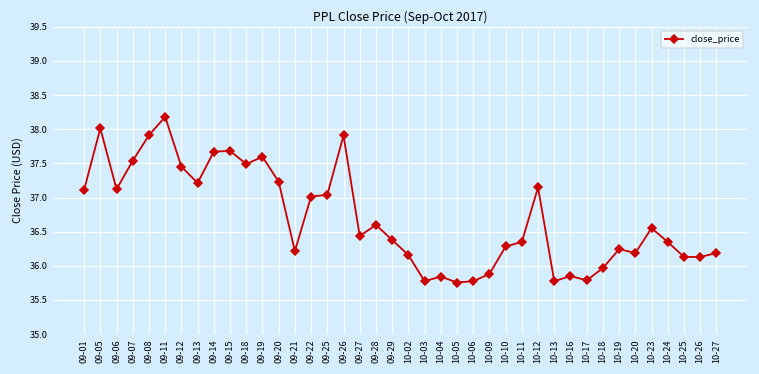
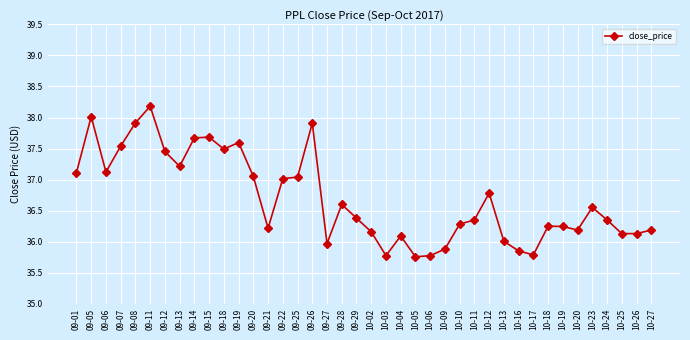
09-20: 37.2 -> 37.1
09-27: 36.4 -> 36.0
10-04: 35.8 -> 36.1
10-12: 37.1 -> 36.8
10-13: 35.8 -> 36.0
10-18: 36.0 -> 36.2
